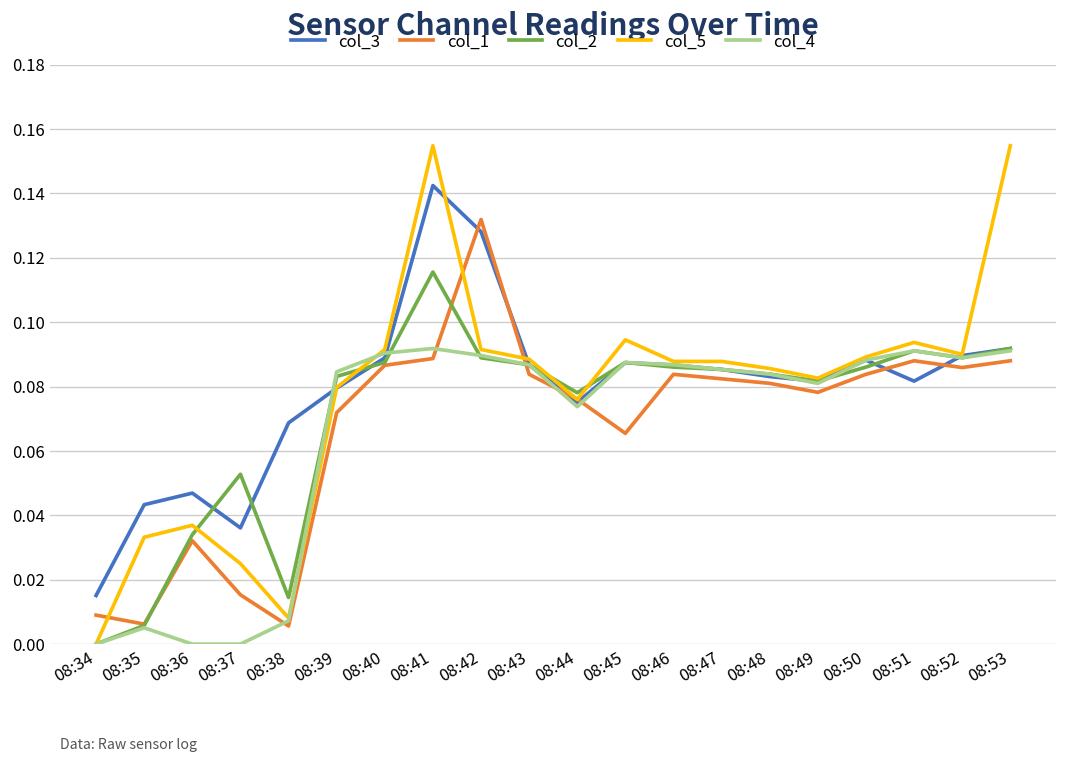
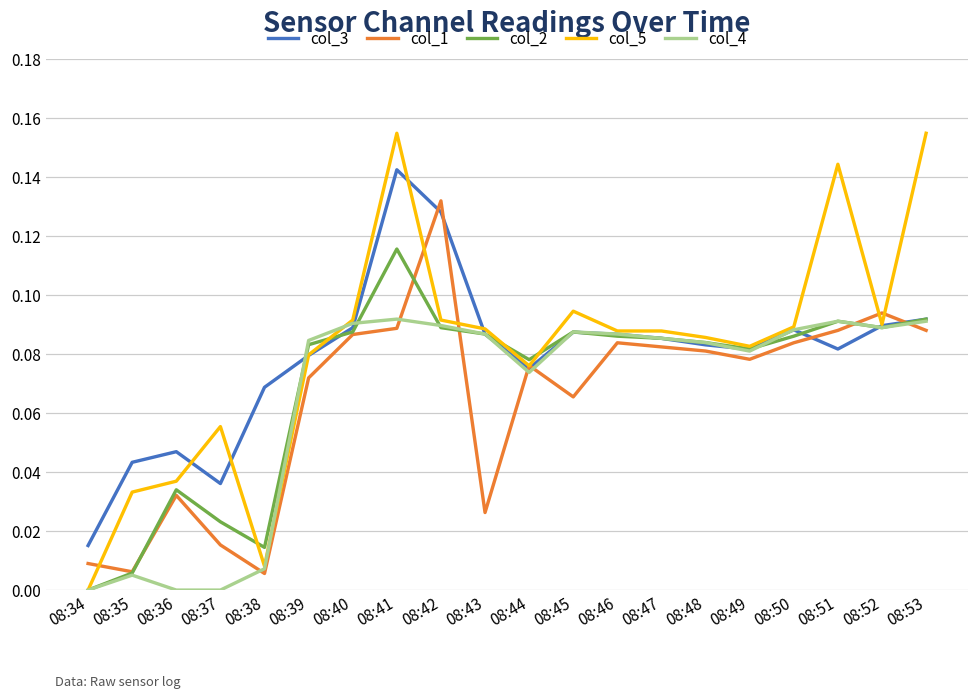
col_2, 08:37: 0.053 -> 0.023
col_5, 08:37: 0.025 -> 0.055
col_1, 08:43: 0.084 -> 0.026
col_5, 08:51: 0.094 -> 0.144
col_1, 08:52: 0.086 -> 0.094
